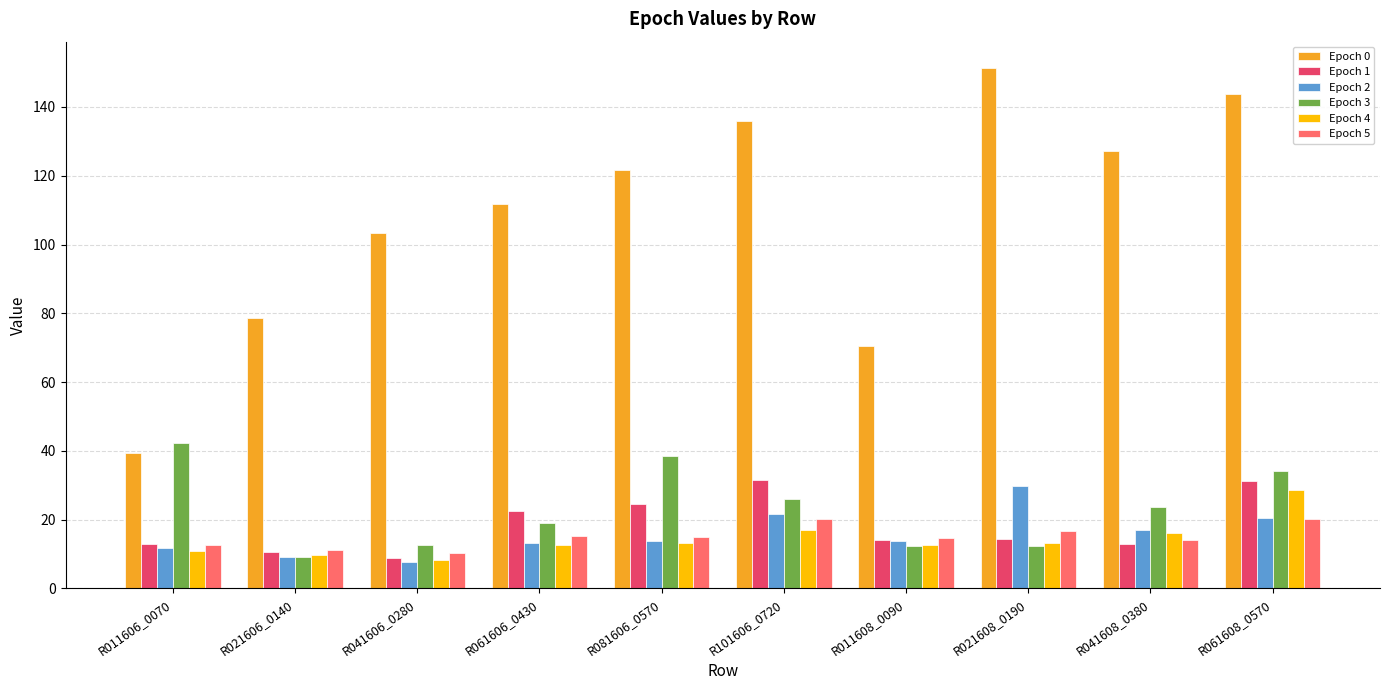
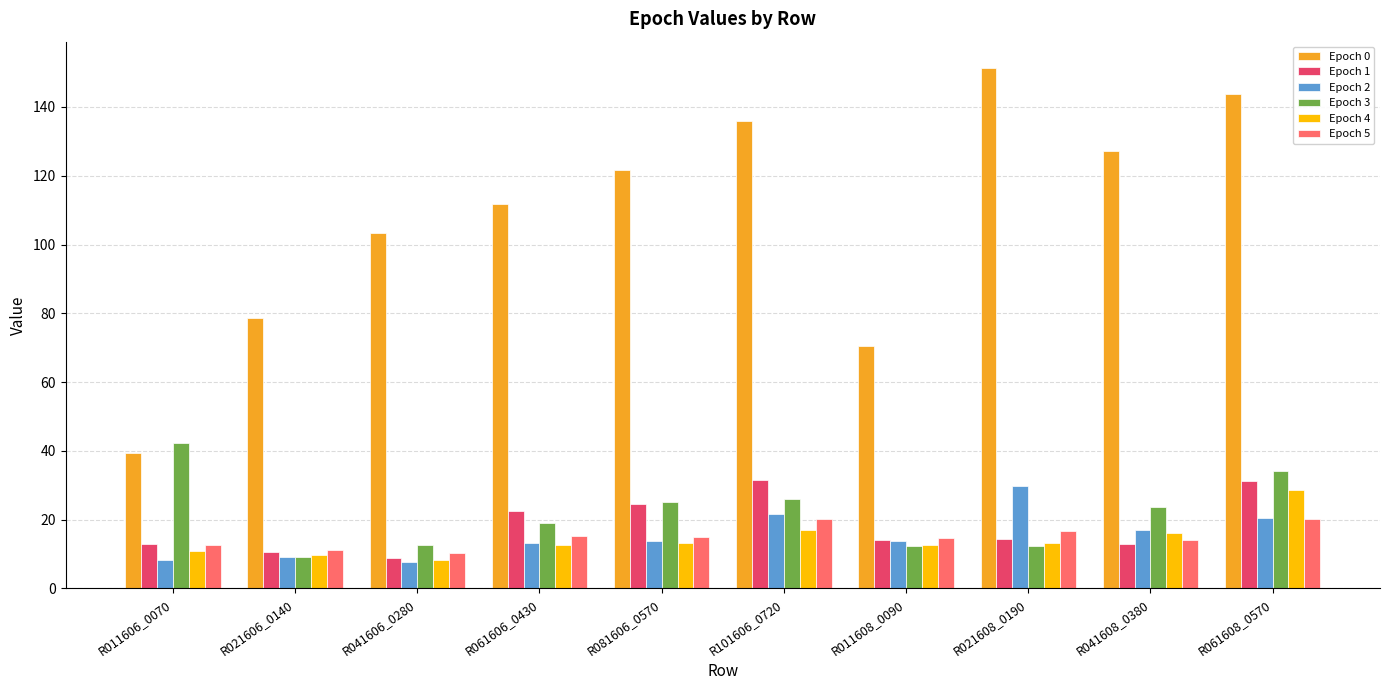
Epoch 2, R011606_0070: 12 -> 8
Epoch 3, R081606_0570: 39 -> 25
